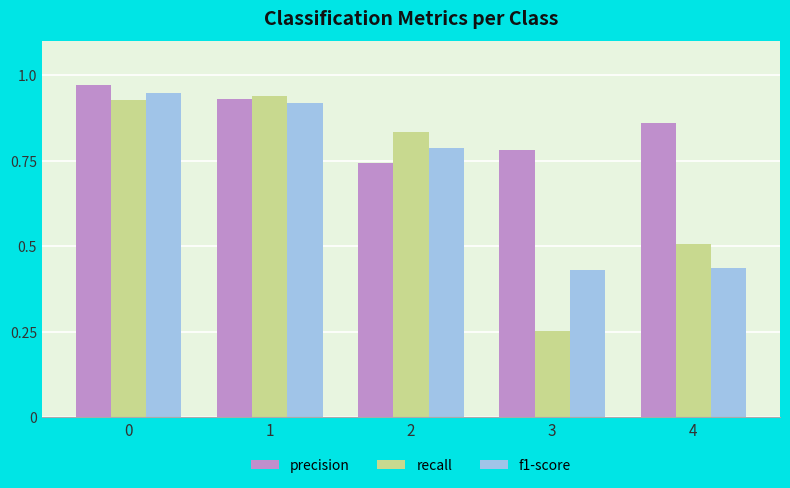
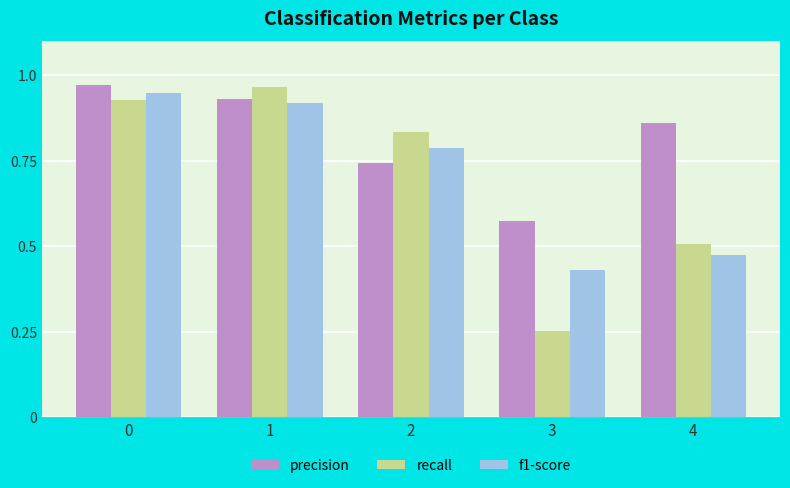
recall, 1: 0.94 -> 0.96
precision, 3: 0.78 -> 0.57
f1-score, 4: 0.44 -> 0.48
